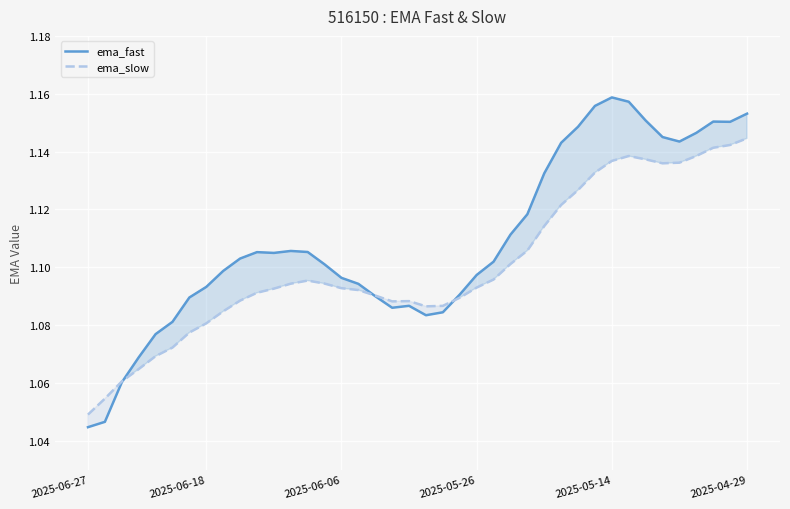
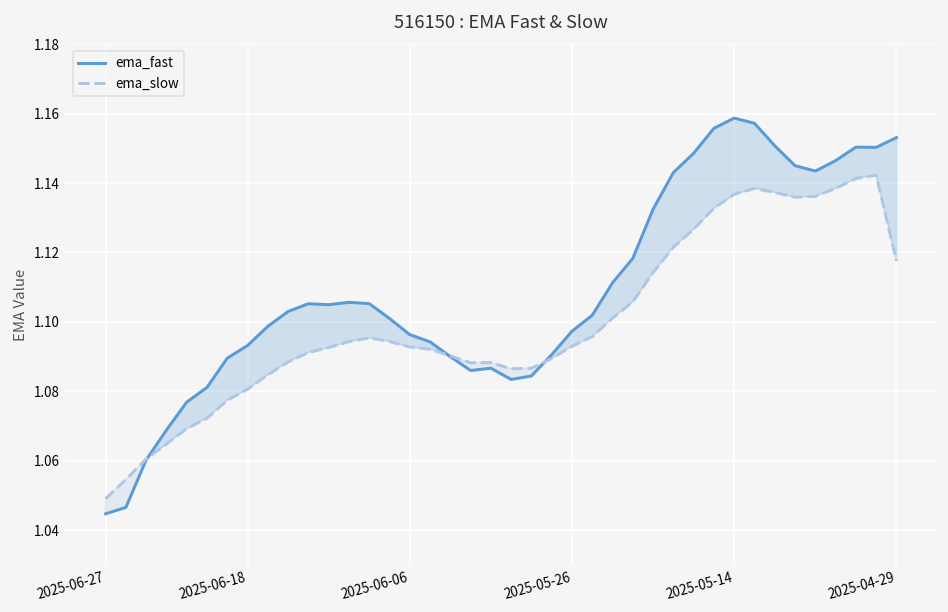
ema_slow, 2025-04-29: 1.145 -> 1.118
